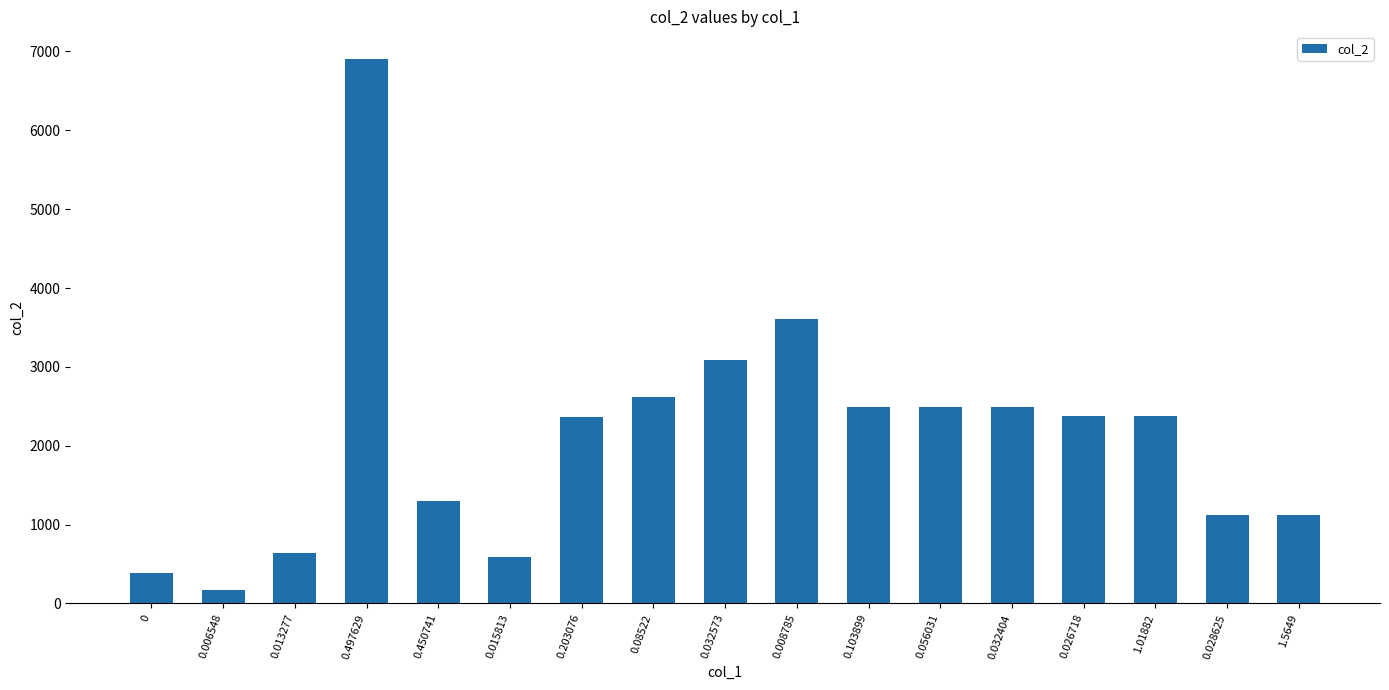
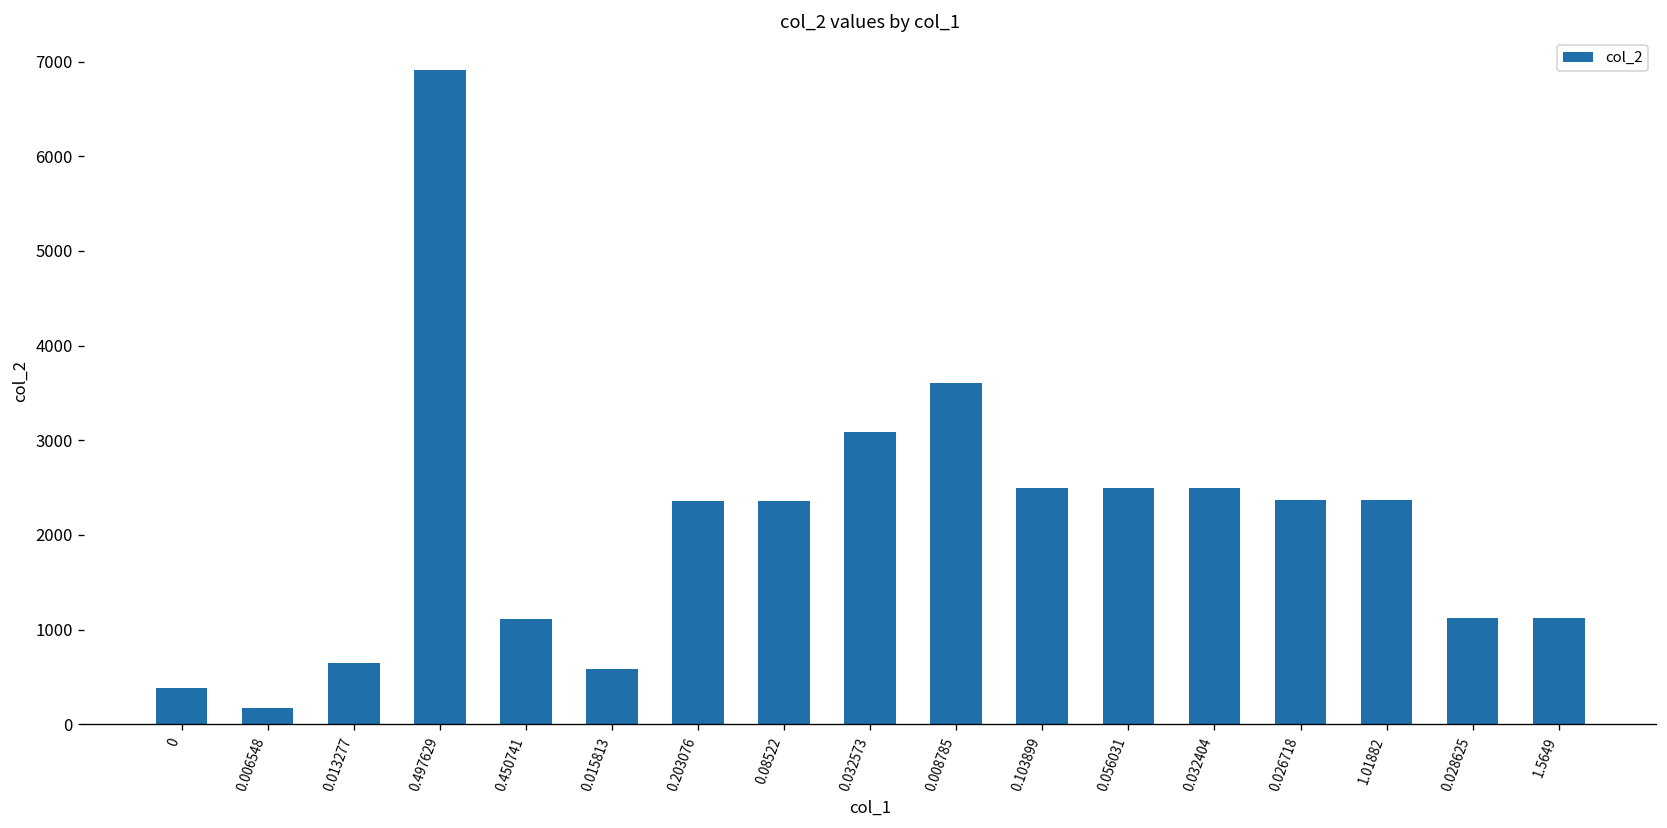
0.450741: 1300 -> 1100
0.08522: 2600 -> 2400
